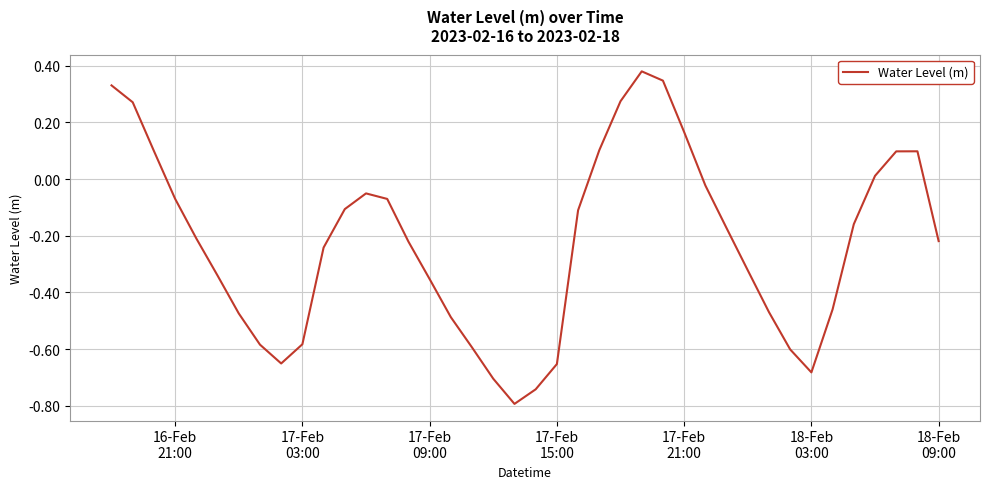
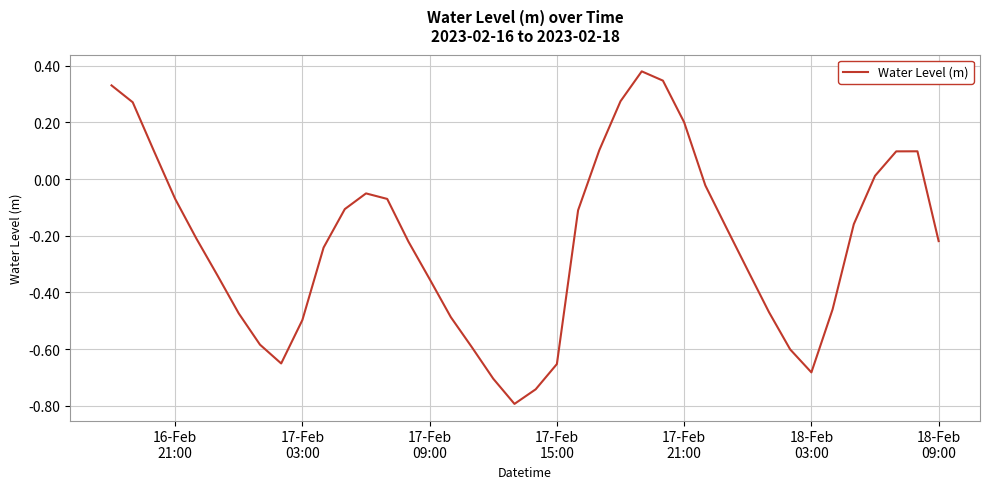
17-Feb 03:00: -0.58 -> -0.50
17-Feb 21:00: 0.17 -> 0.20
